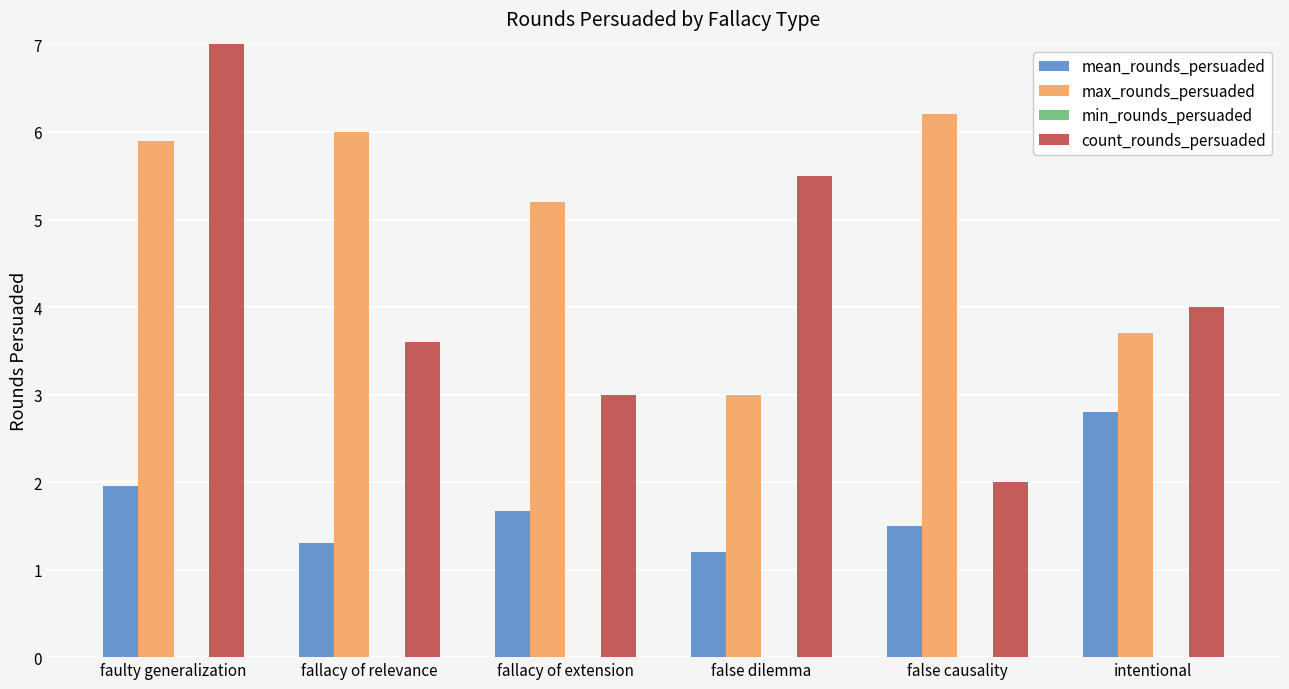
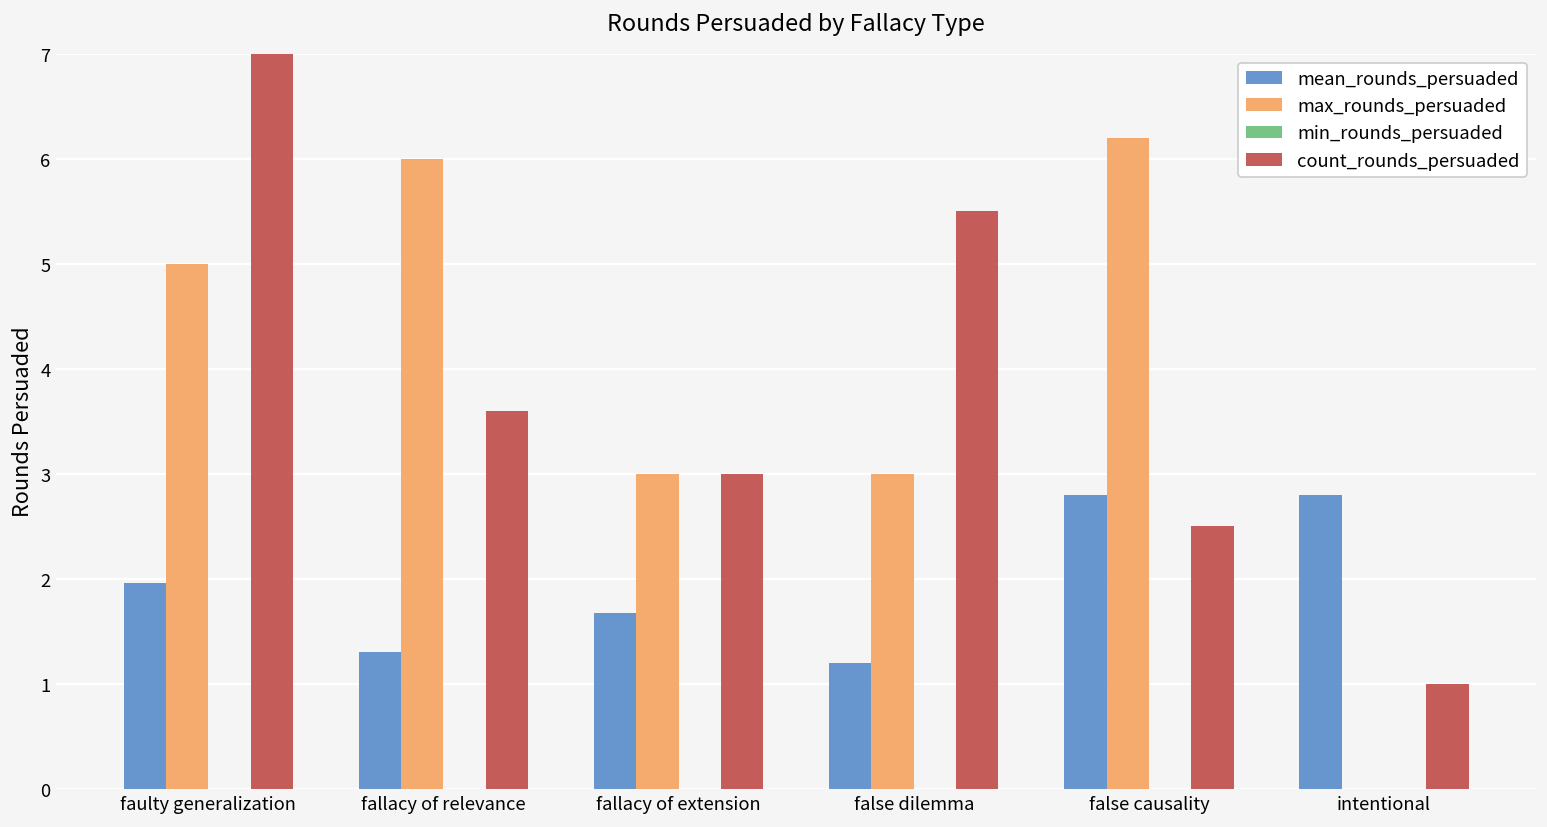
max_rounds_persuaded, faulty generalization: 5.9 -> 5.0
max_rounds_persuaded, fallacy of extension: 5.2 -> 3.0
mean_rounds_persuaded, false causality: 1.5 -> 2.8
count_rounds_persuaded, false causality: 2.0 -> 2.5
max_rounds_persuaded, intentional: 3.7 -> 0.0
count_rounds_persuaded, intentional: 4 -> 1
